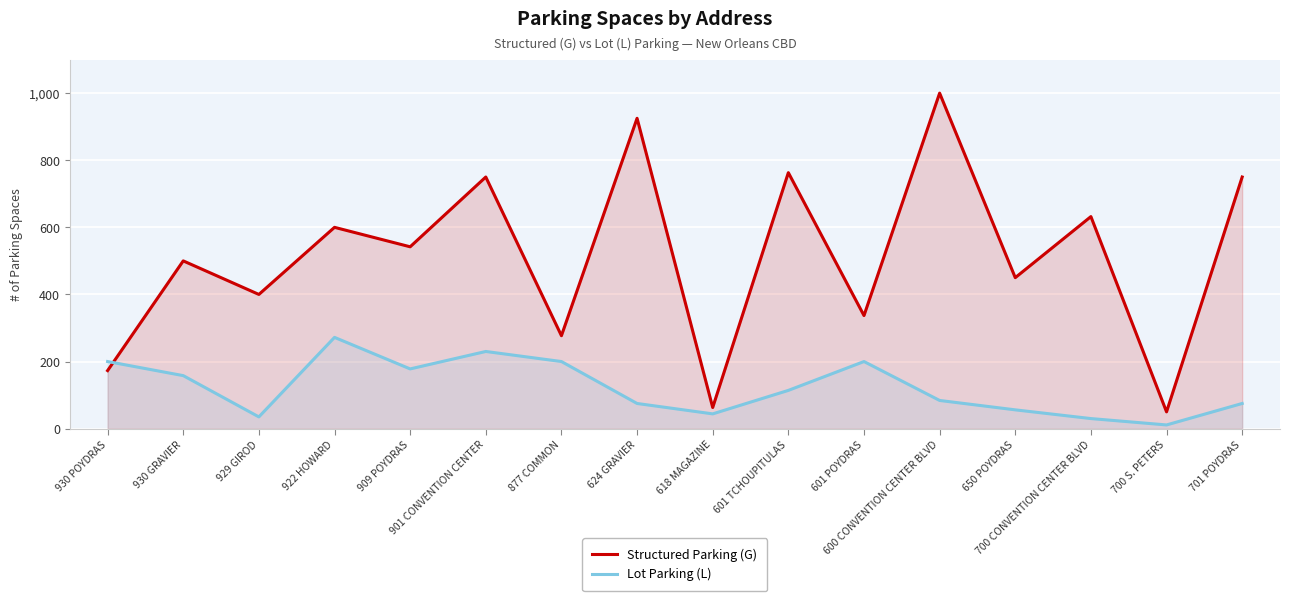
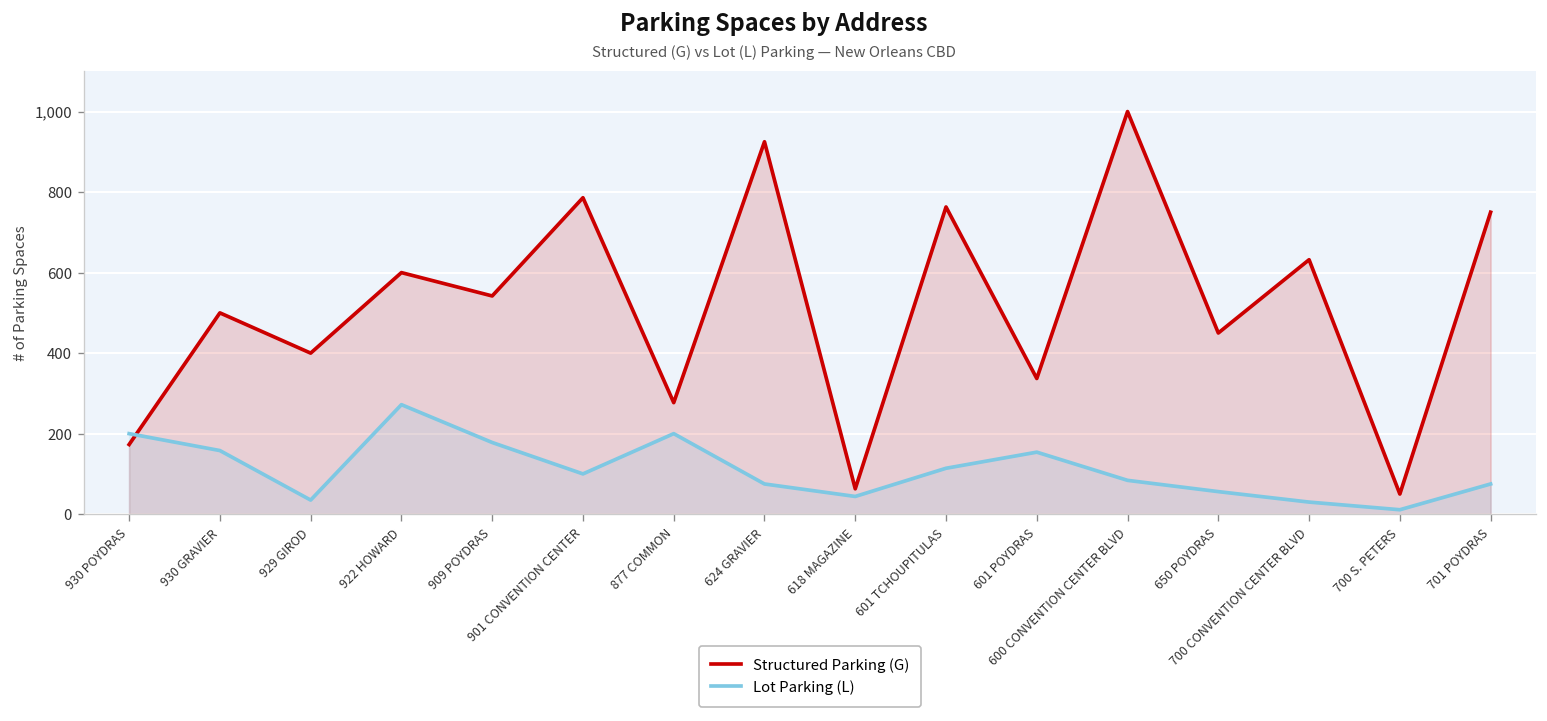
Structured Parking (G), 901 CONVENTION CENTER: 750 -> 790
Lot Parking (L), 901 CONVENTION CENTER: 230 -> 100
Lot Parking (L), 601 POYDRAS: 200 -> 150
